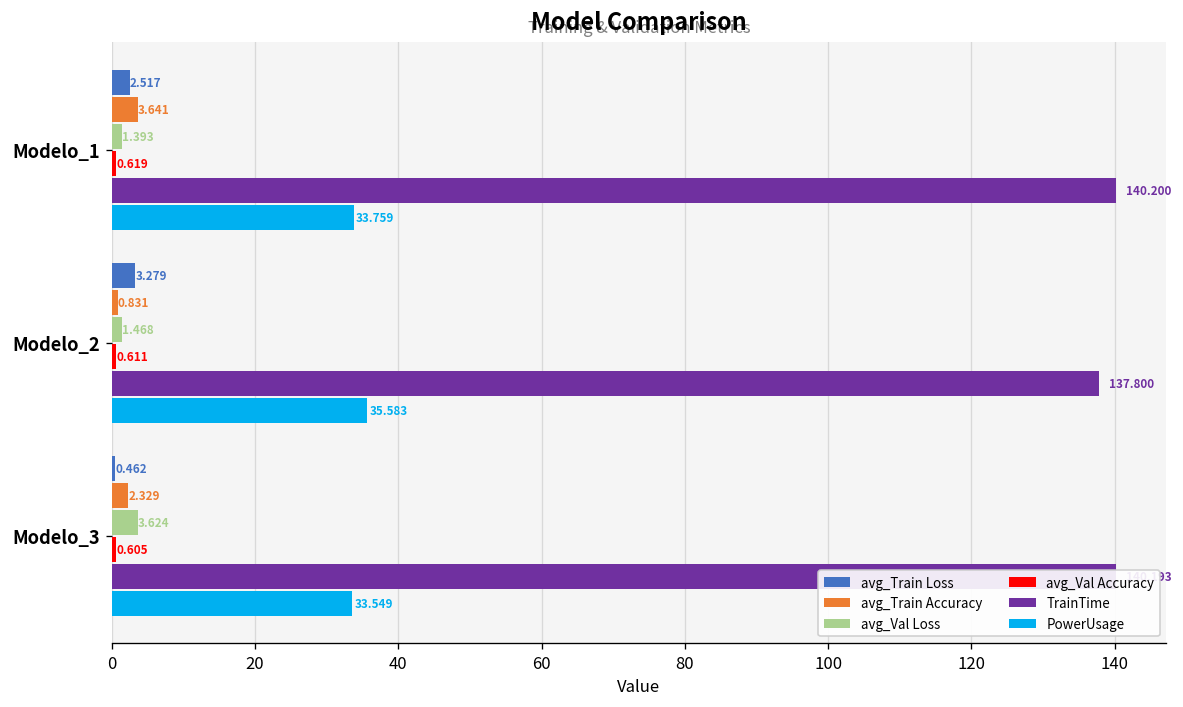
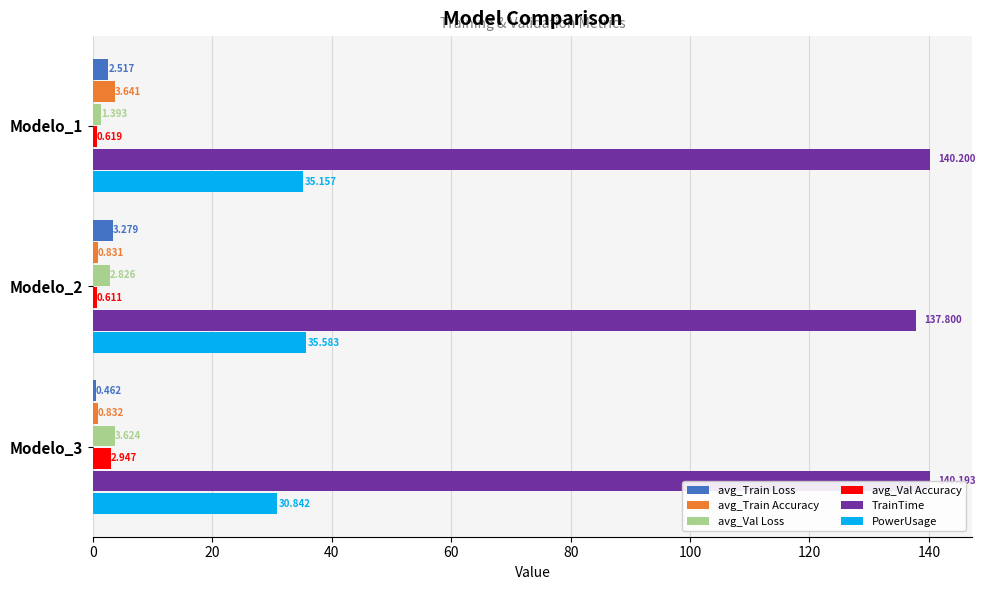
PowerUsage, Modelo_1: 33.759 -> 35.157
avg_Val Loss, Modelo_2: 1.468 -> 2.826
avg_Train Accuracy, Modelo_3: 2.329 -> 0.832
avg_Val Accuracy, Modelo_3: 0.605 -> 2.947
PowerUsage, Modelo_3: 33.549 -> 30.842
